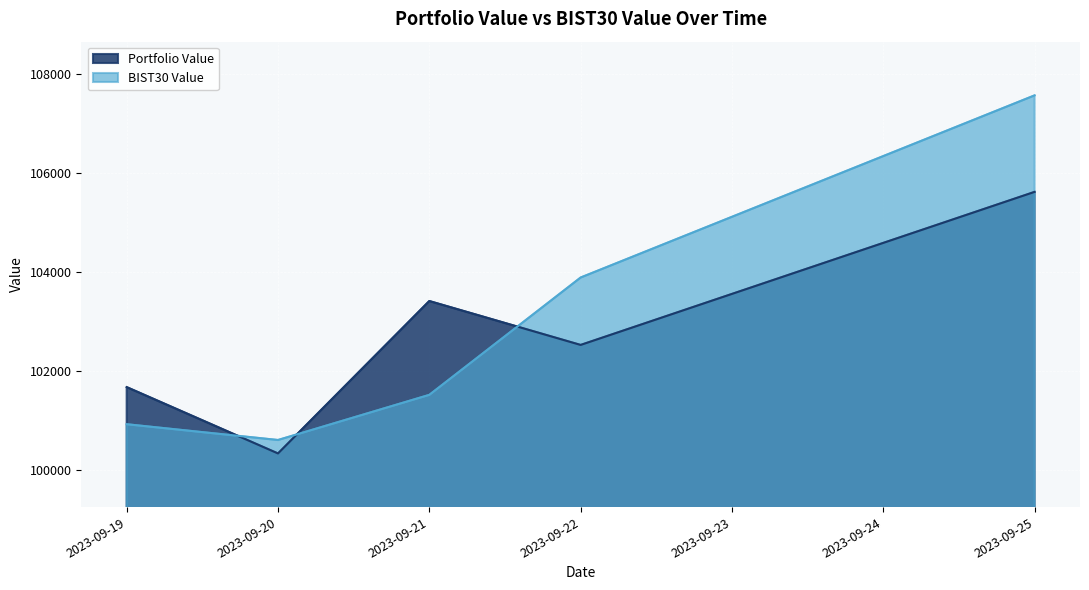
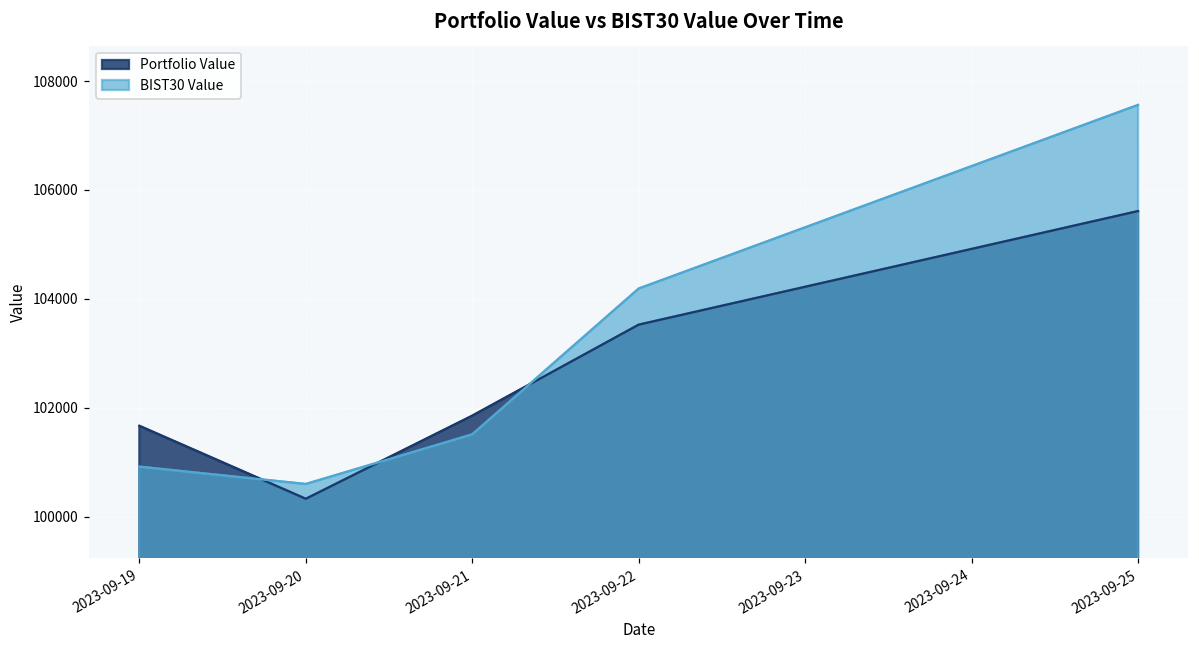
Portfolio Value, 2023-09-21: 103400 -> 101900
Portfolio Value, 2023-09-22: 102500 -> 103500
BIST30 Value, 2023-09-22: 103900 -> 104200
